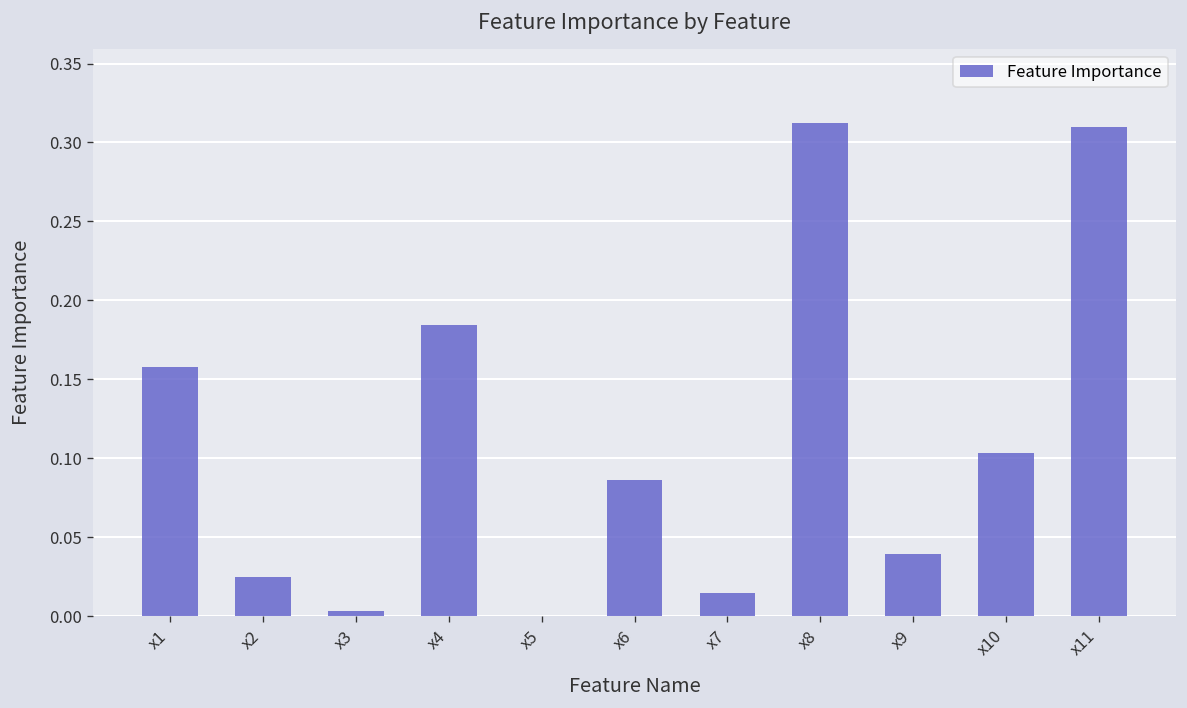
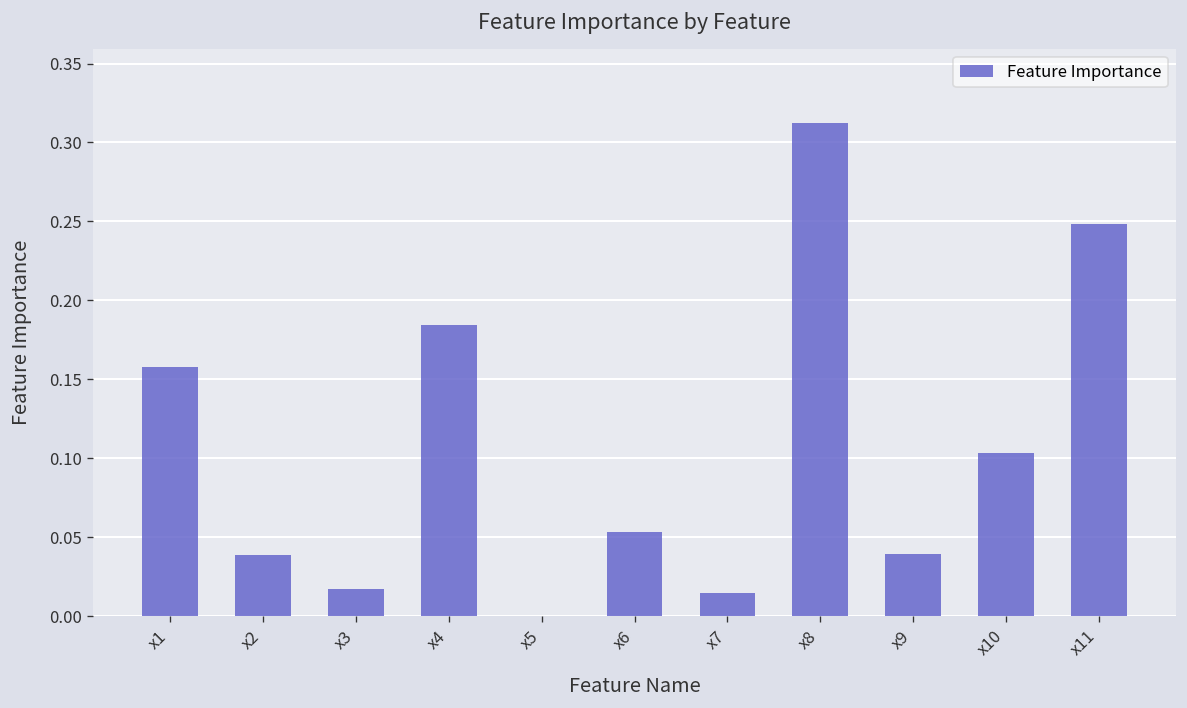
x2: 0.025 -> 0.039
x3: 0.004 -> 0.018
x6: 0.086 -> 0.053
x11: 0.310 -> 0.249
